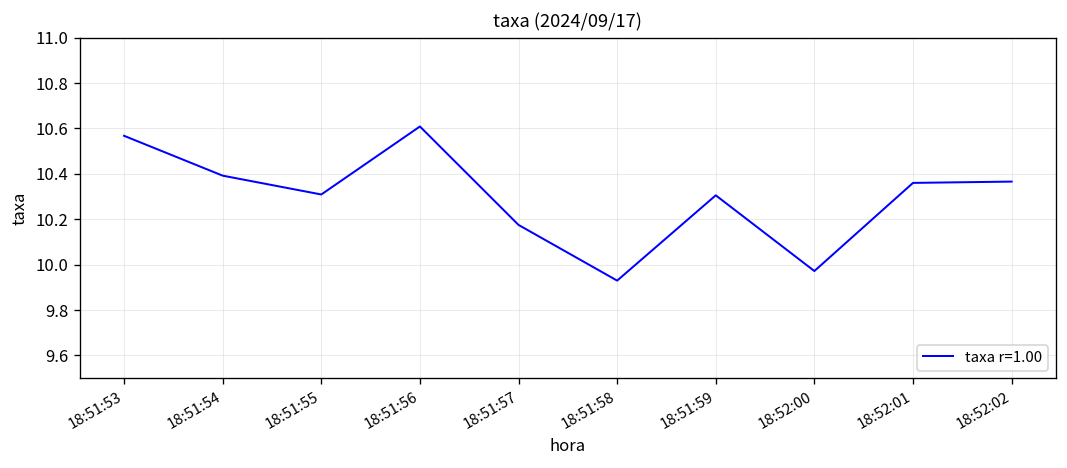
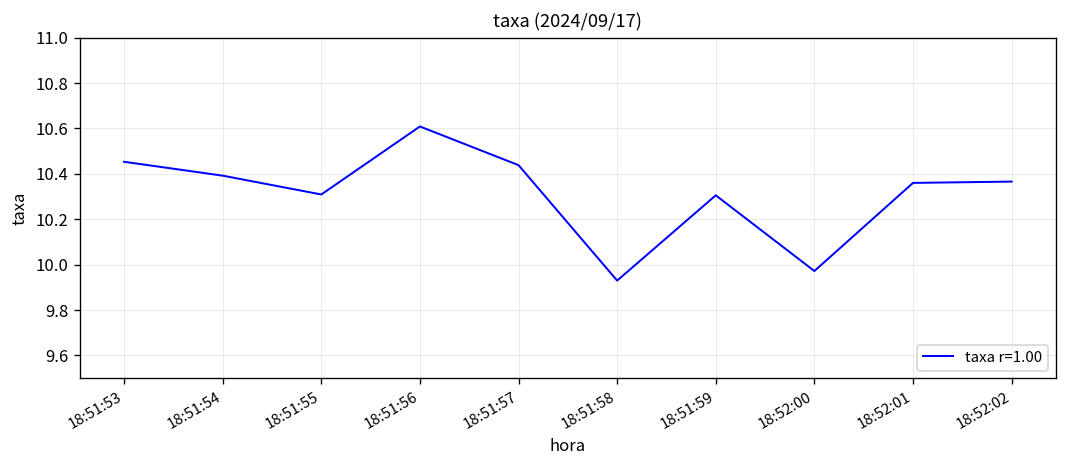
18:51:53: 10.57 -> 10.45
18:51:57: 10.17 -> 10.44
